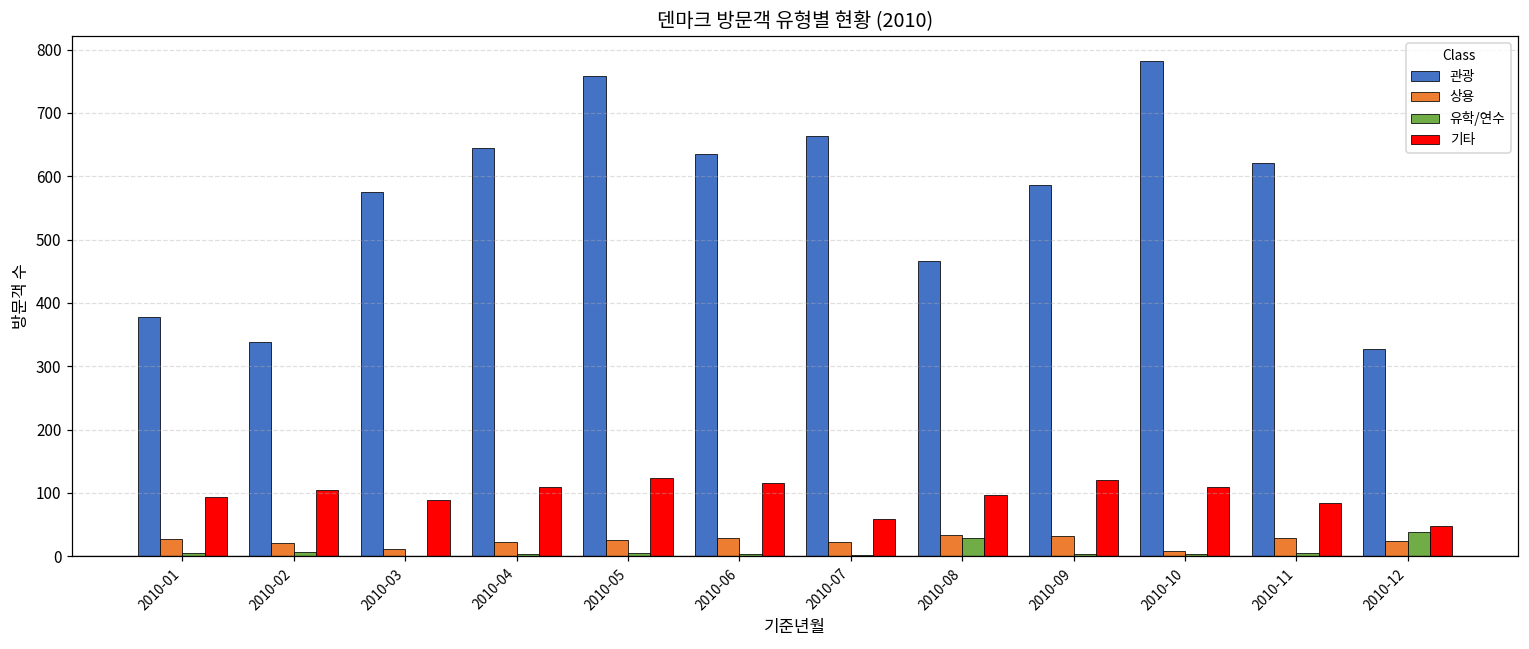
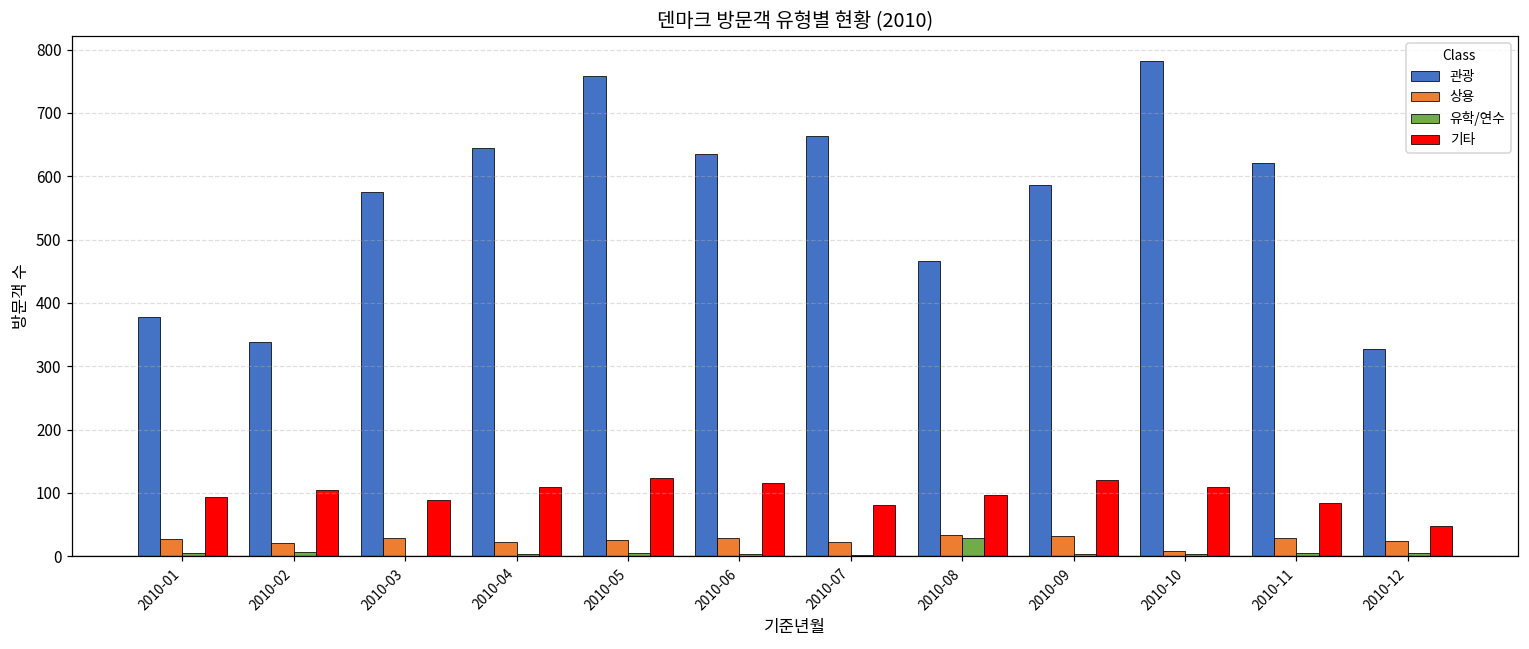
상용, 2010-03: 10 -> 30
기타, 2010-07: 60 -> 80
유학/연수, 2010-12: 40 -> 10
